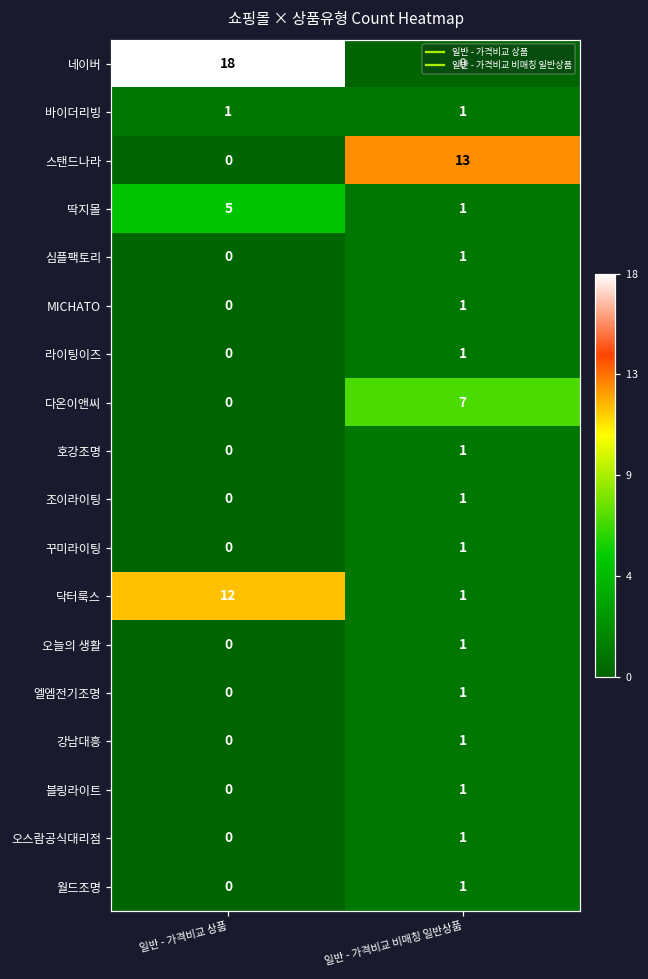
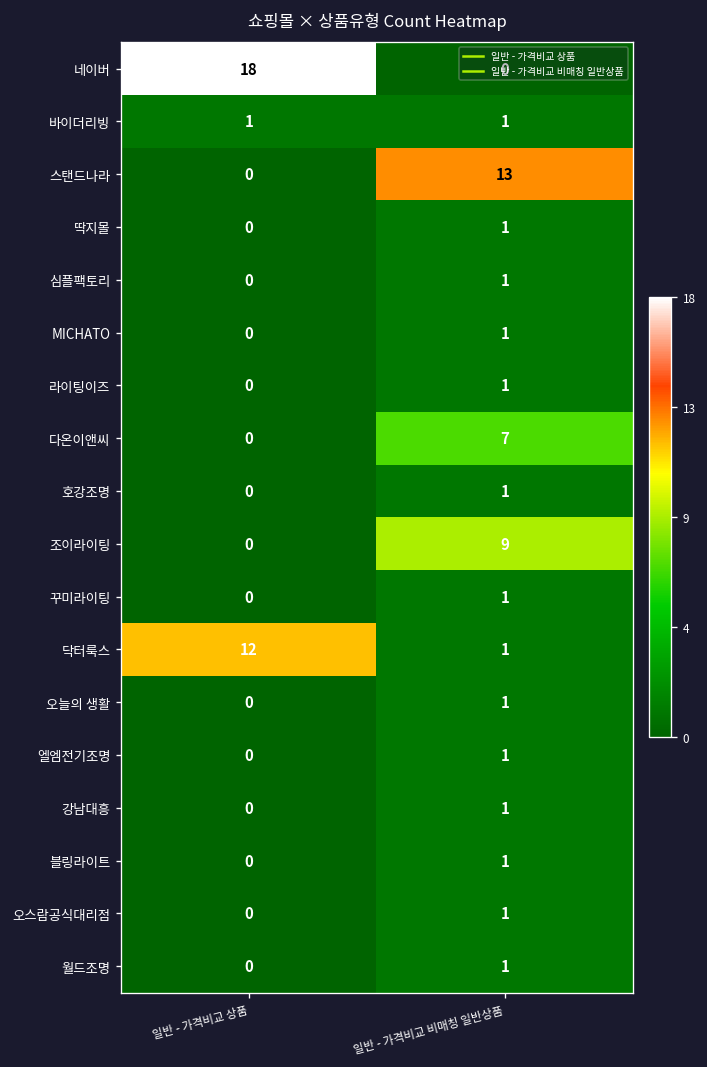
딱지몰, 일반 - 가격비교 상품: 5 -> 0
조이라이팅, 일반 - 가격비교 비매칭 일반상품: 1 -> 9
